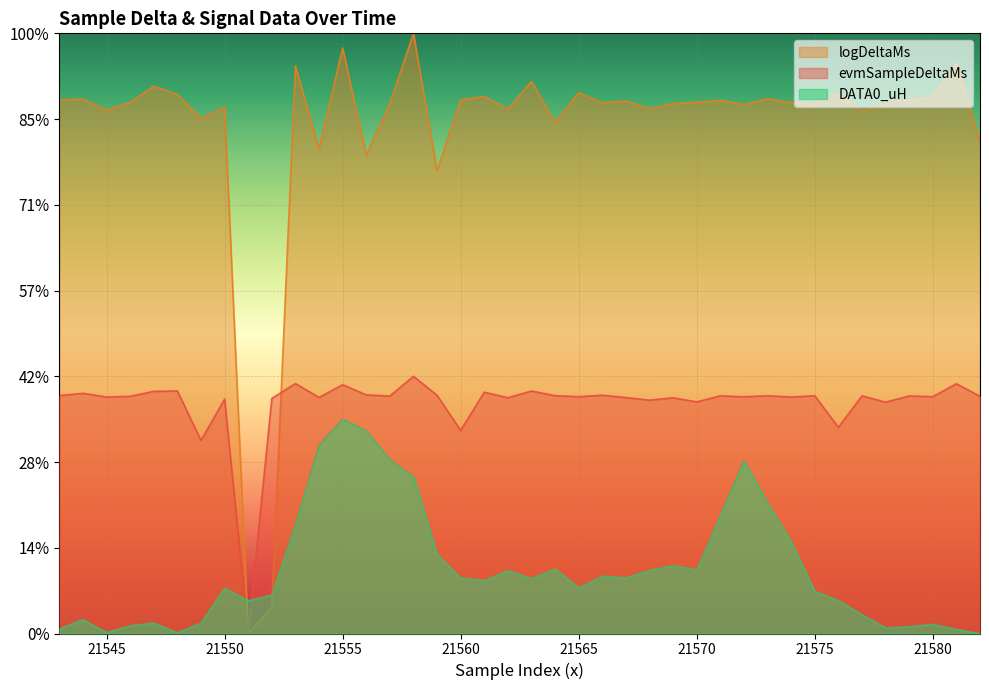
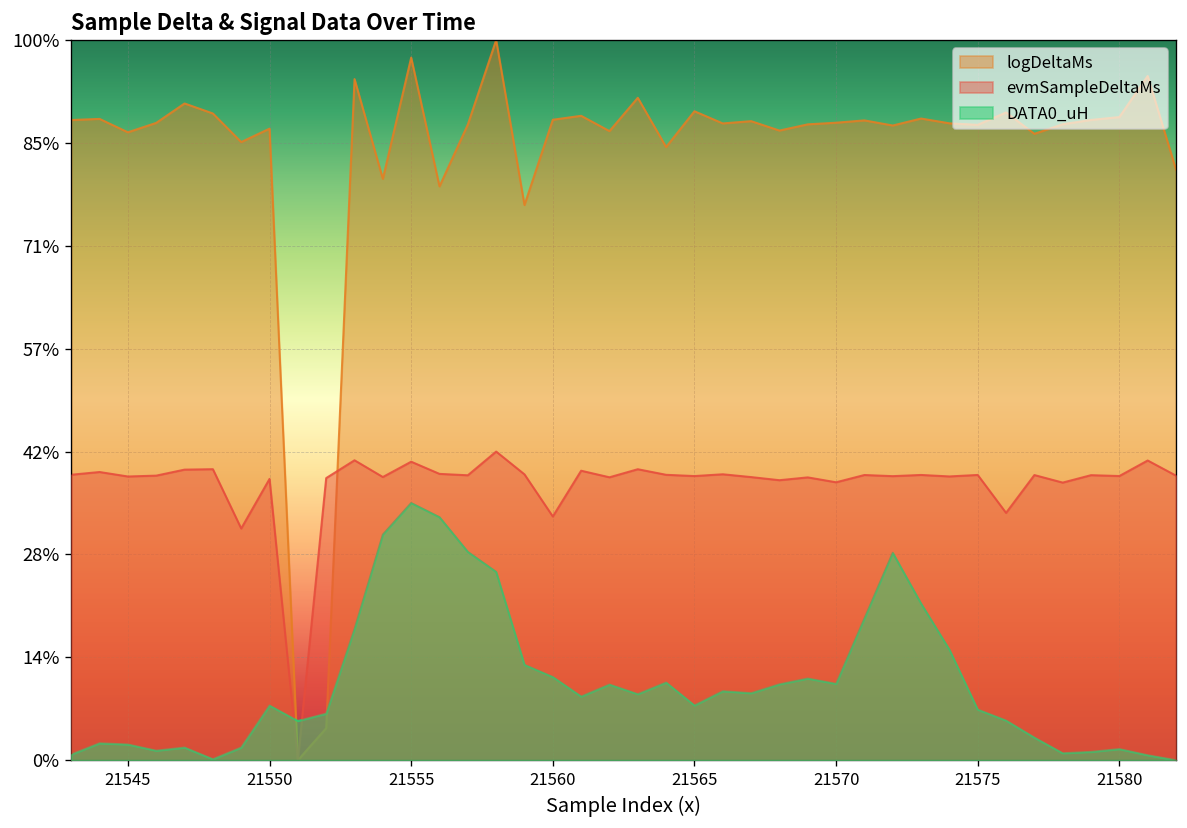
DATA0_uH, 21545: 0% -> 2%
DATA0_uH, 21560: 9% -> 12%
